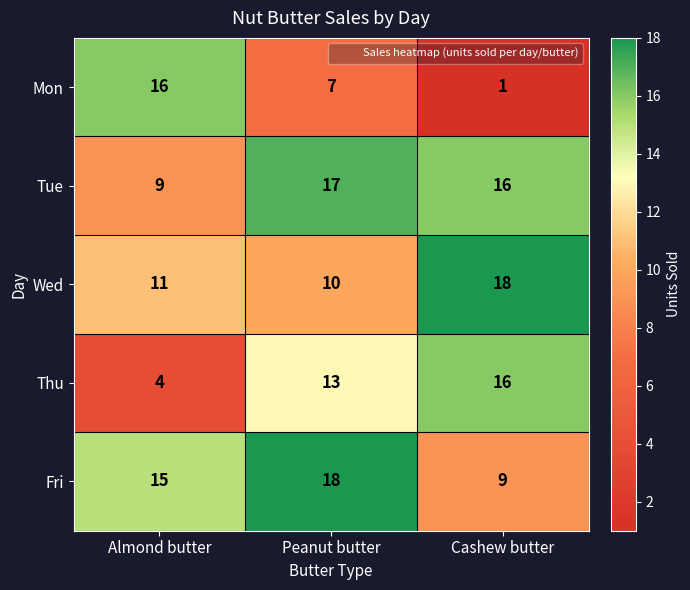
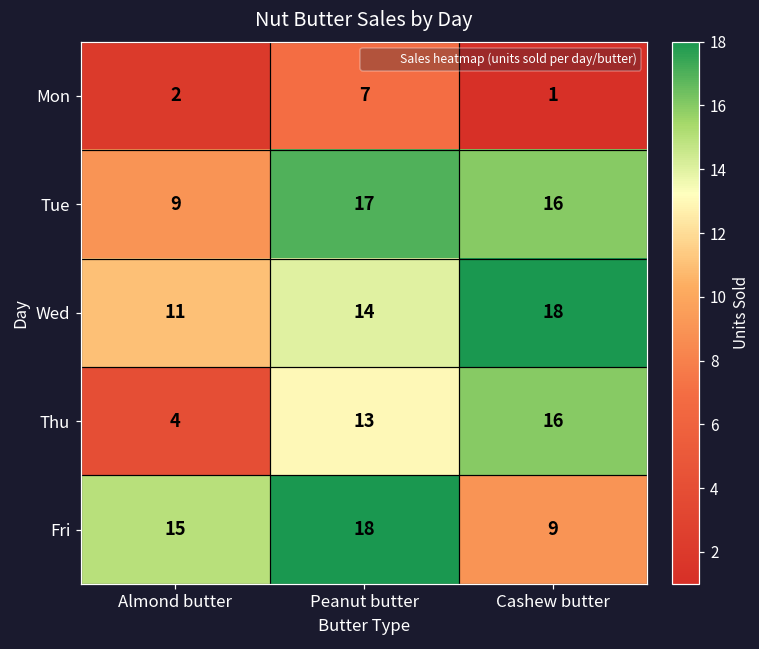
Mon, Almond butter: 16 -> 2
Wed, Peanut butter: 10 -> 14
